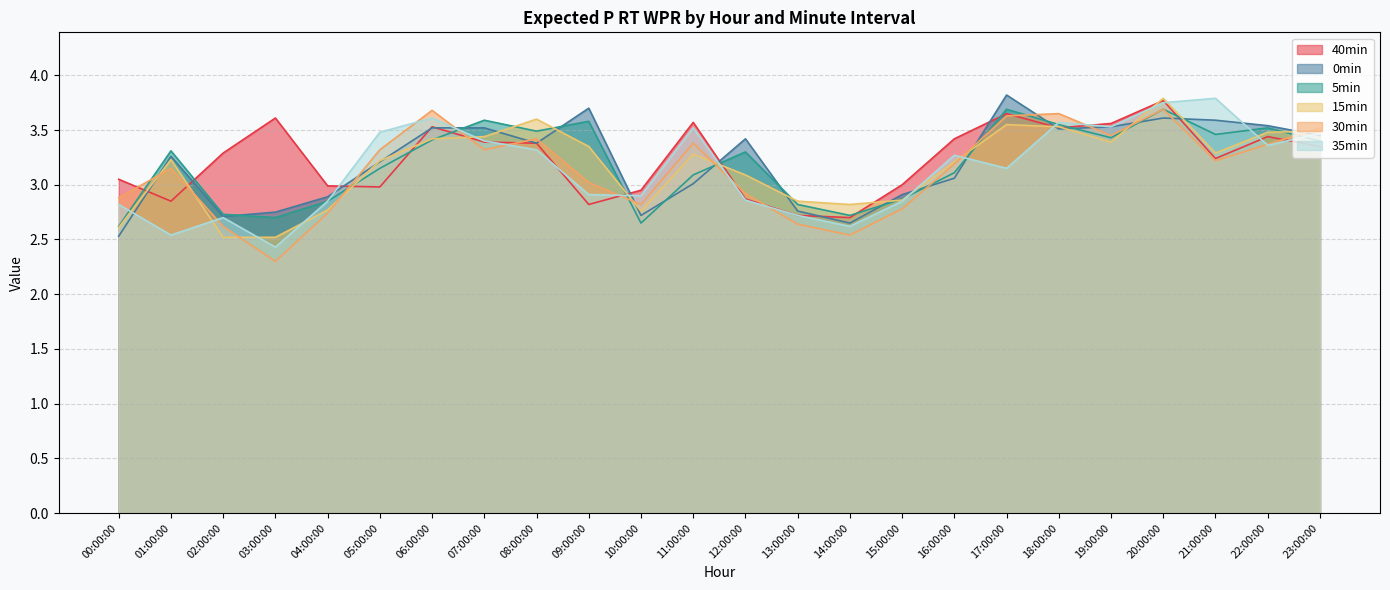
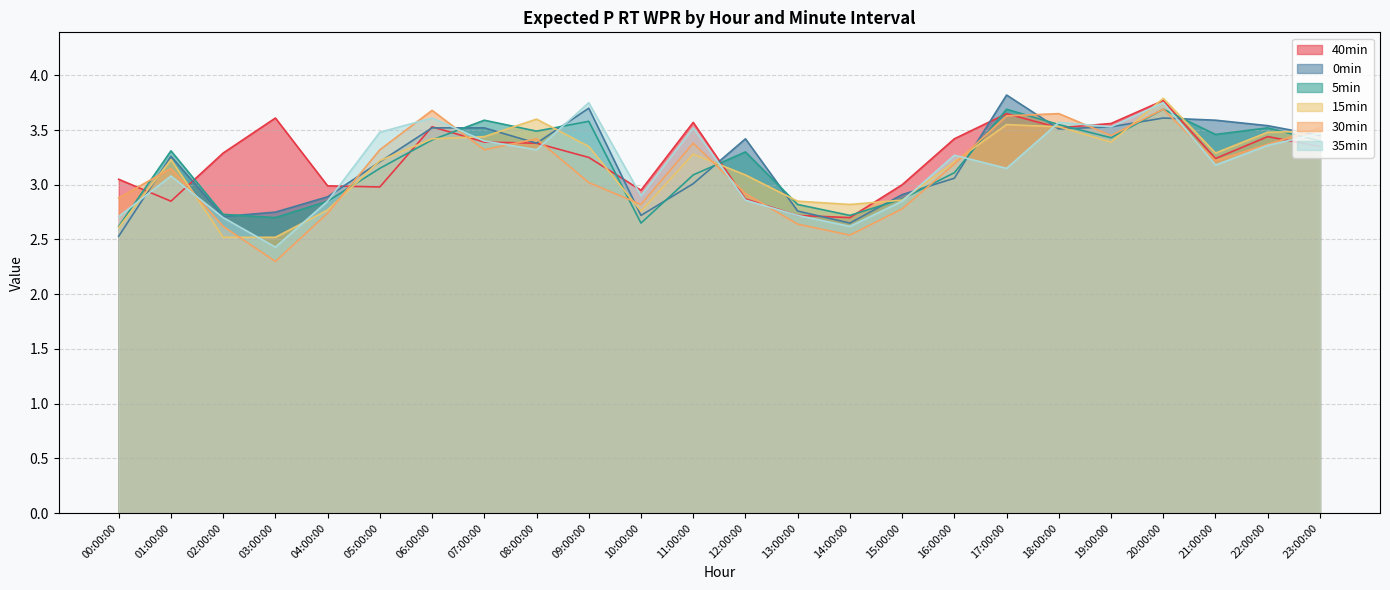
35min, 00:00:00: 2.82 -> 2.71
35min, 01:00:00: 2.54 -> 3.08
40min, 09:00:00: 2.82 -> 3.25
35min, 09:00:00: 2.91 -> 3.75
35min, 21:00:00: 3.79 -> 3.18
